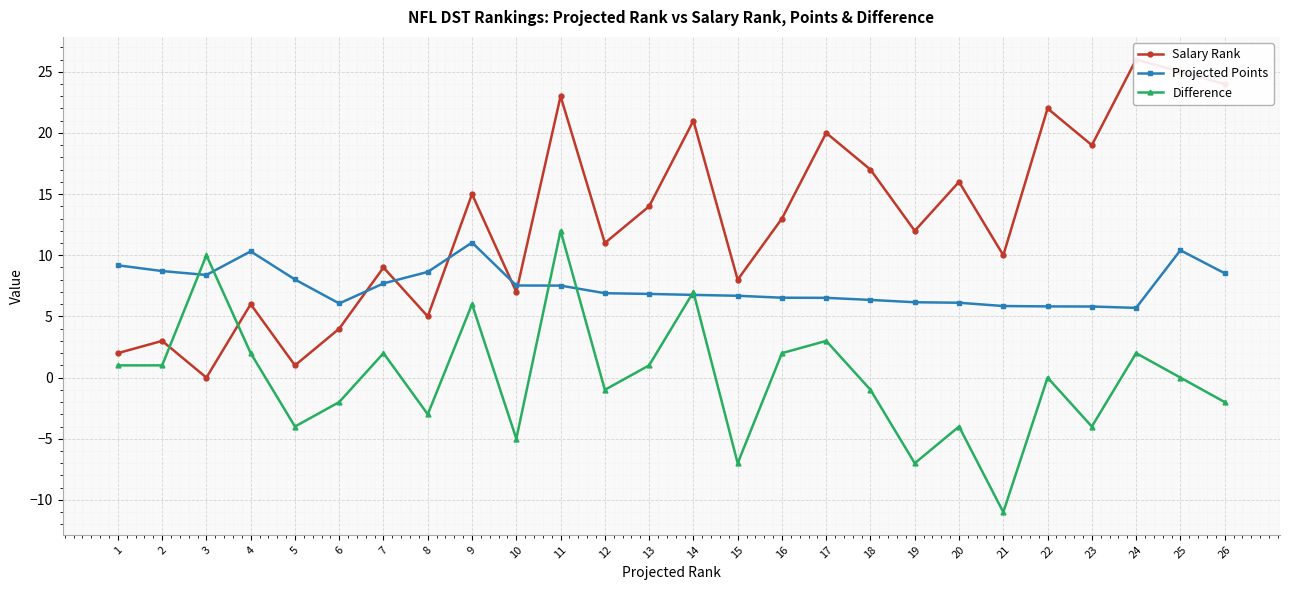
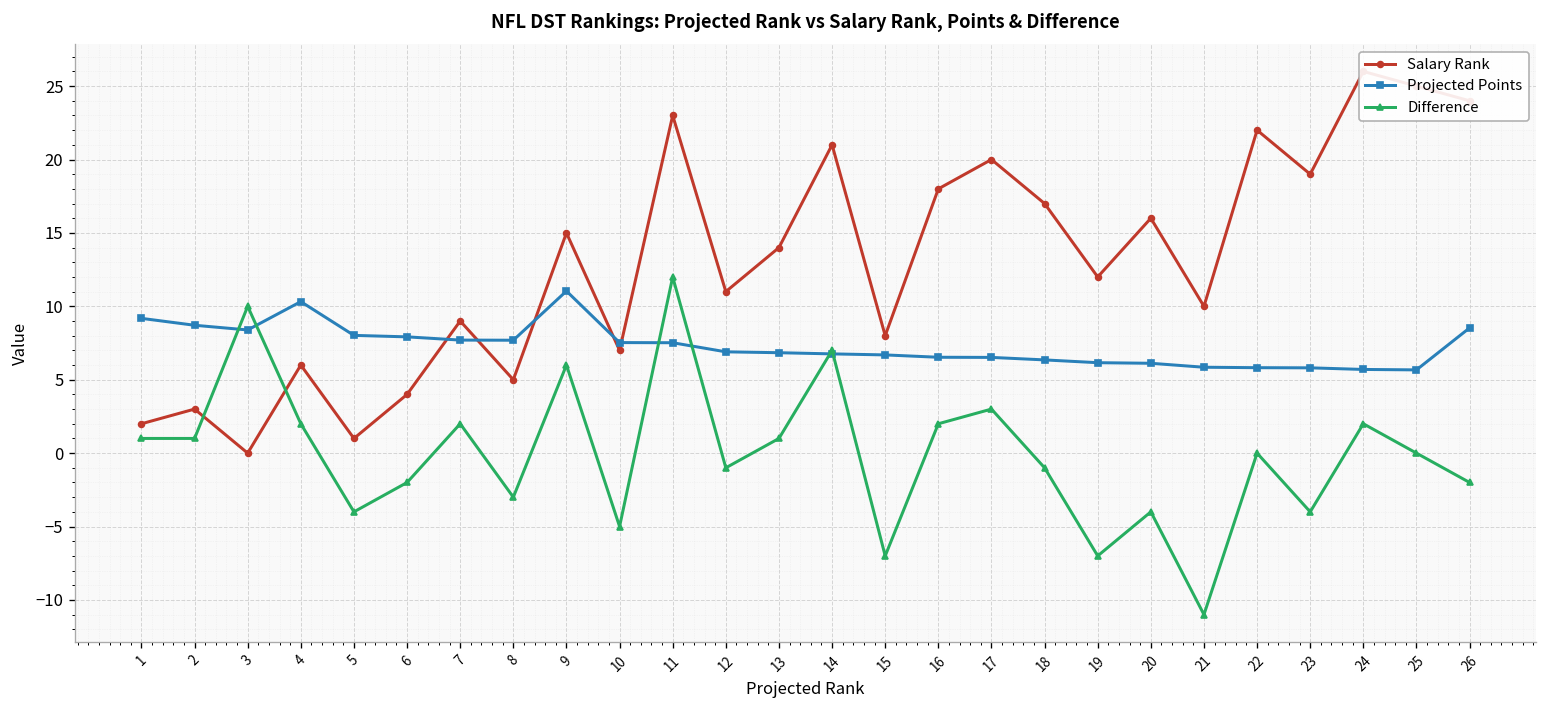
Projected Points, 6: 6.1 -> 7.9
Projected Points, 8: 8.6 -> 7.7
Salary Rank, 16: 13 -> 18
Projected Points, 25: 10.4 -> 5.7
